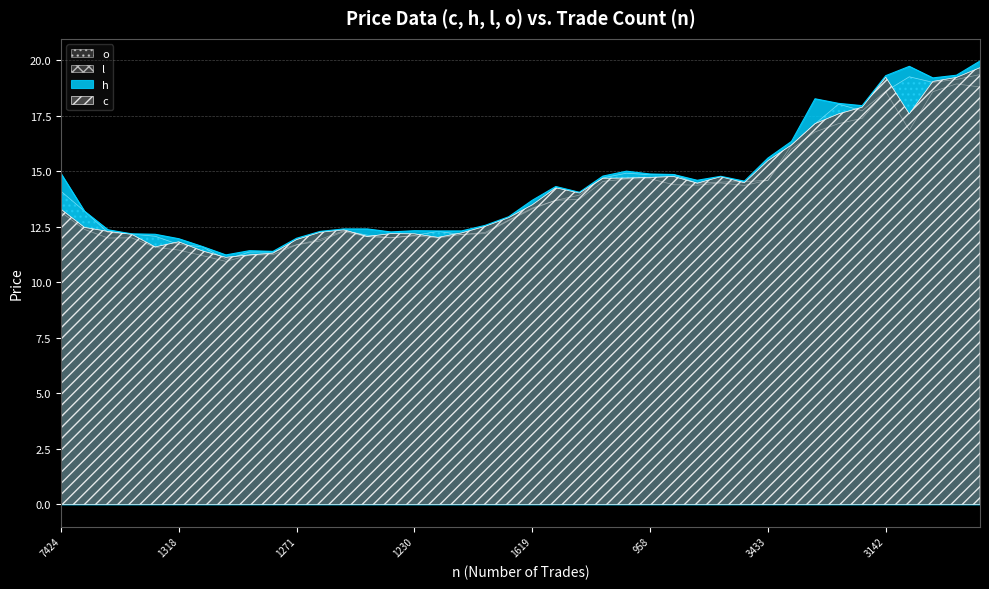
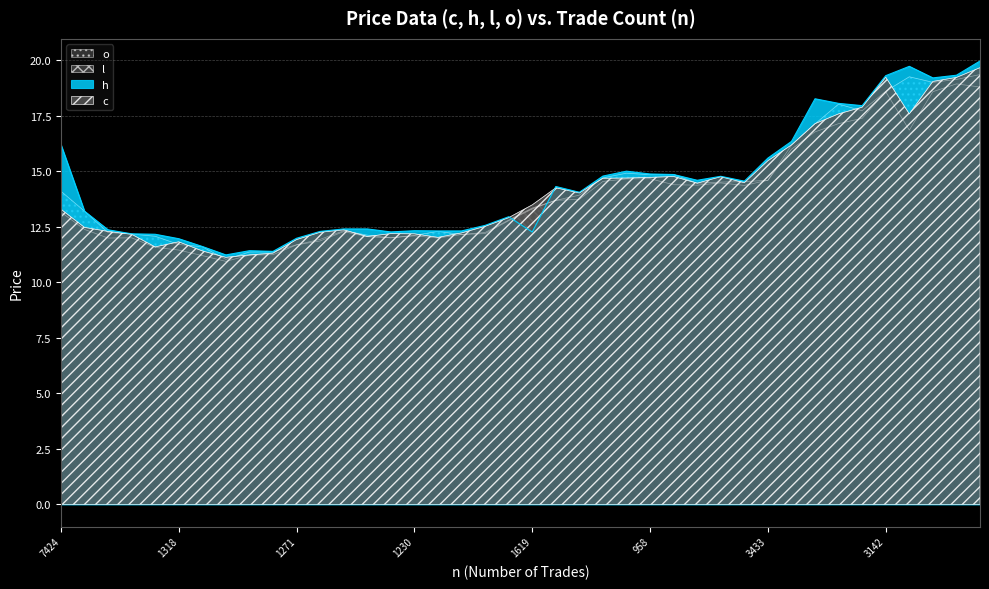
h, 7424: 14.9 -> 16.2
h, 1619: 13.7 -> 12.3
